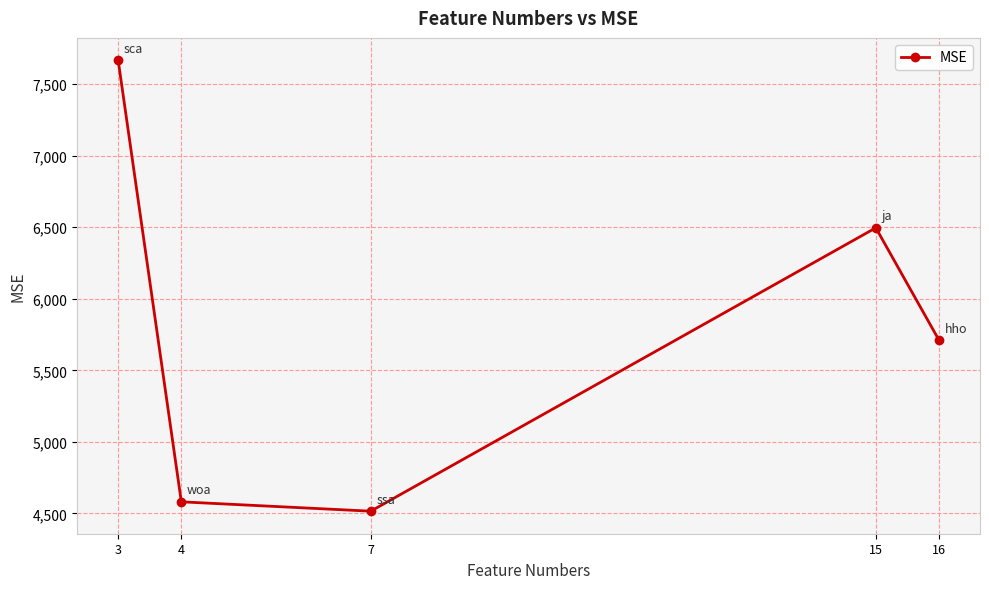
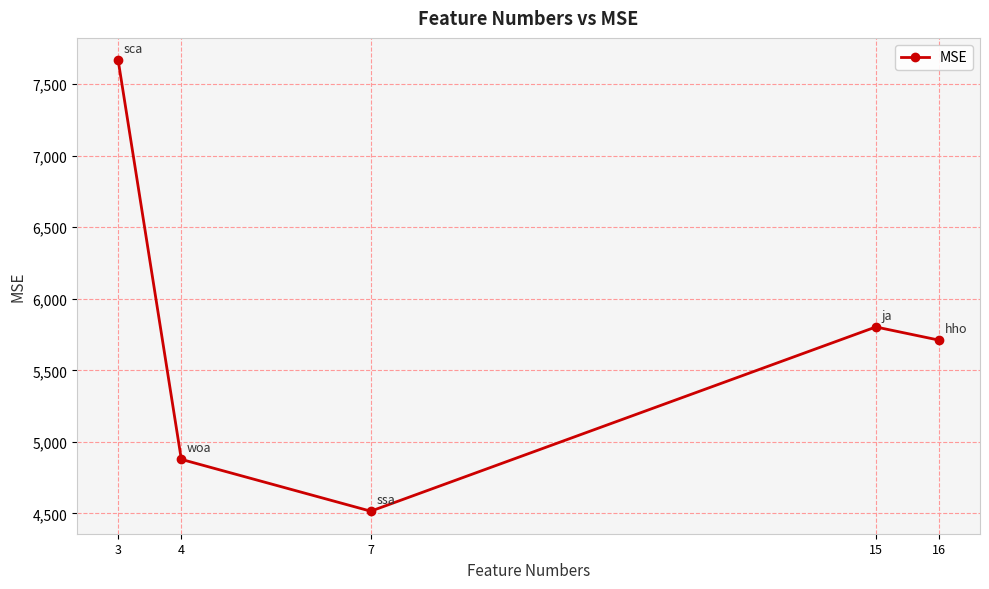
4: 4,580 -> 4,880
15: 6,500 -> 5,800
